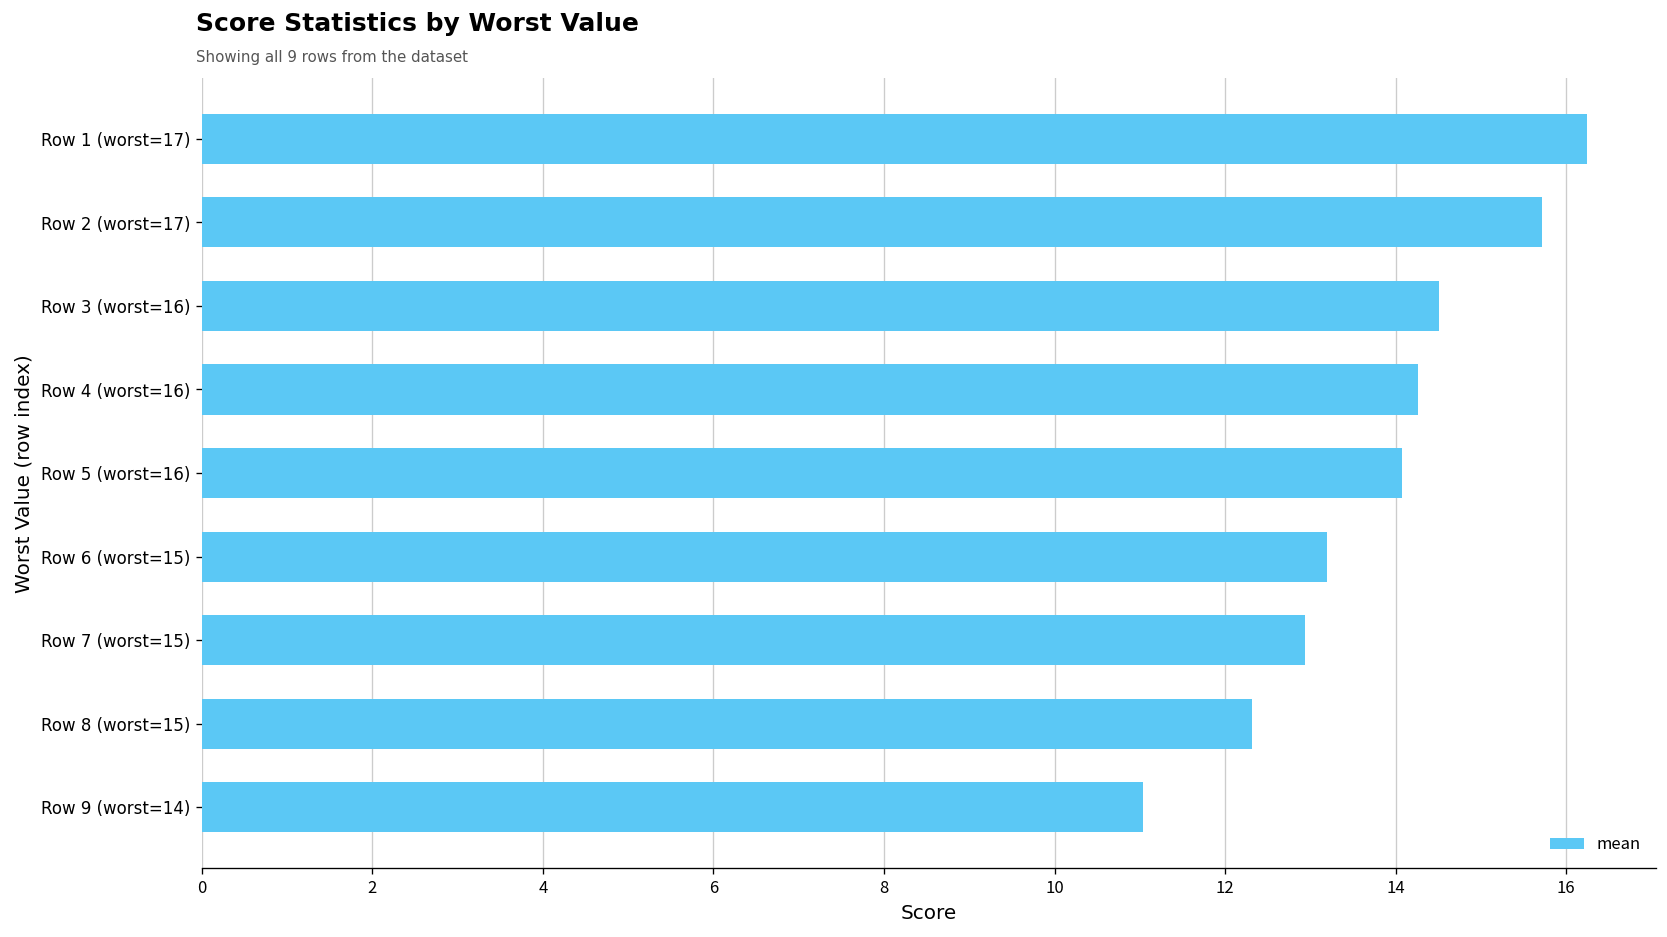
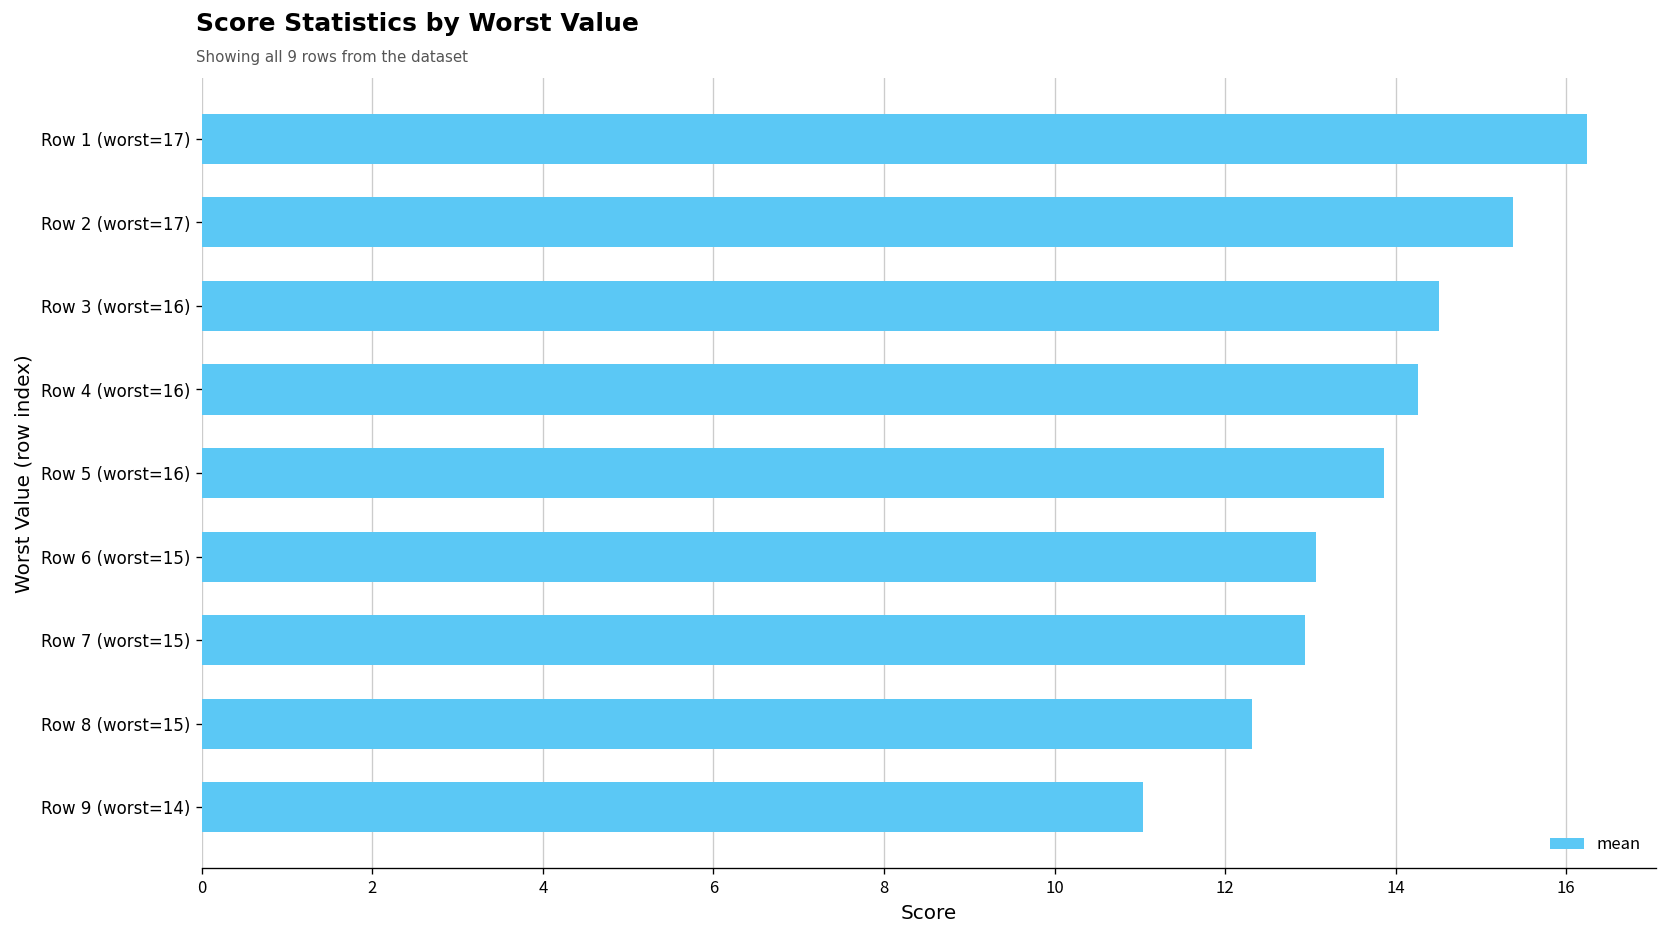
Row 2 (worst=17): 15.7 -> 15.4
Row 5 (worst=16): 14.1 -> 13.9
Row 6 (worst=15): 13.2 -> 13.1
